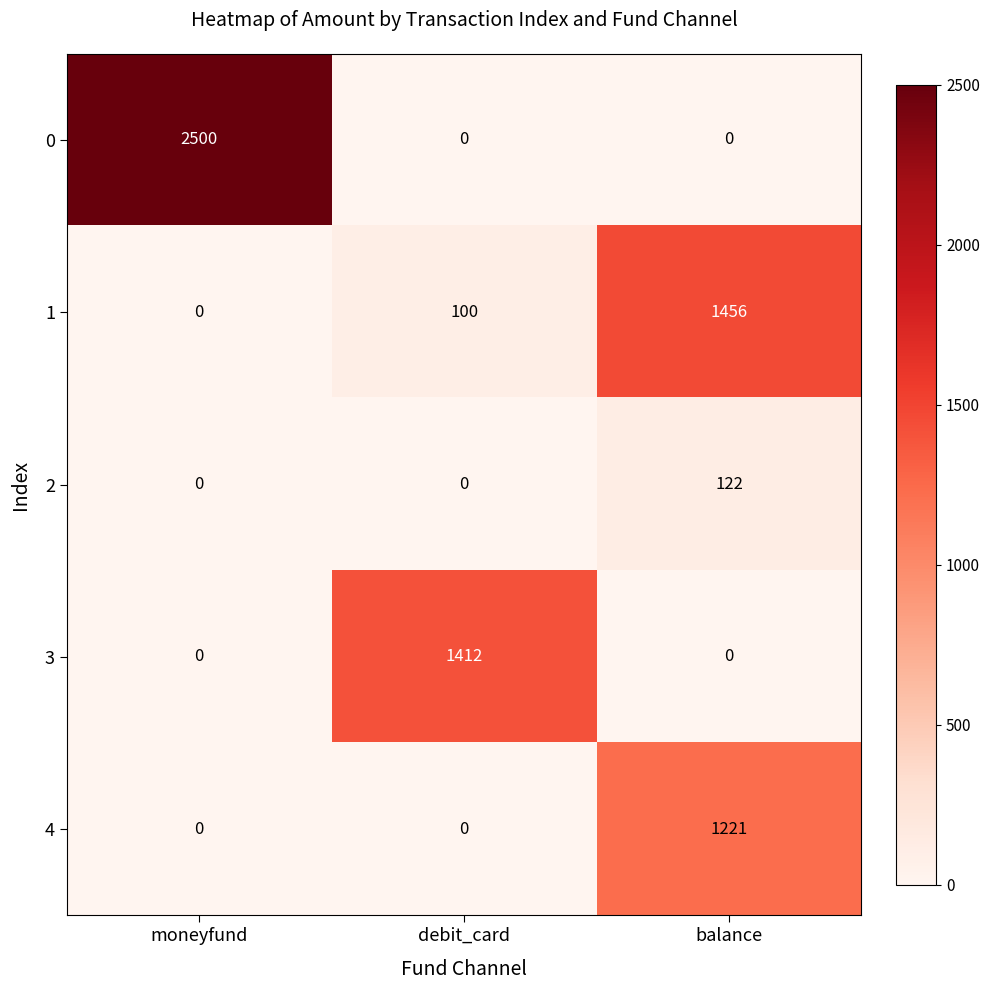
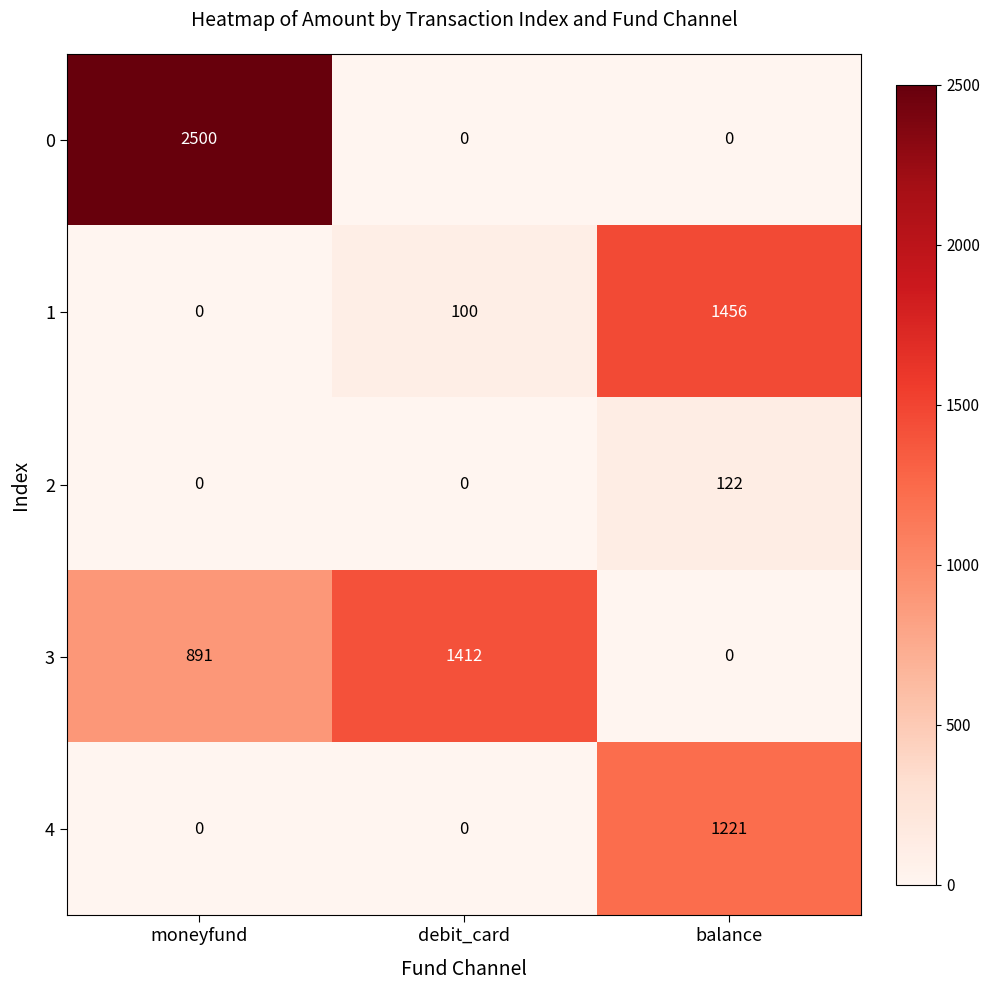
3, moneyfund: 0 -> 891
